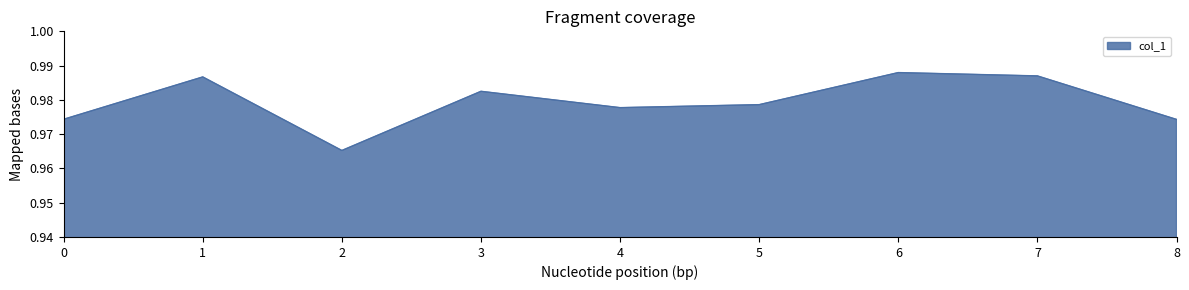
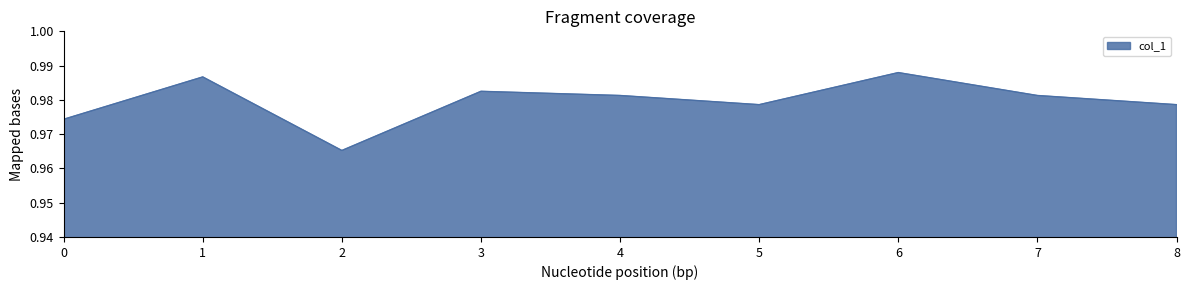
4: 0.978 -> 0.981
7: 0.987 -> 0.981
8: 0.974 -> 0.979
